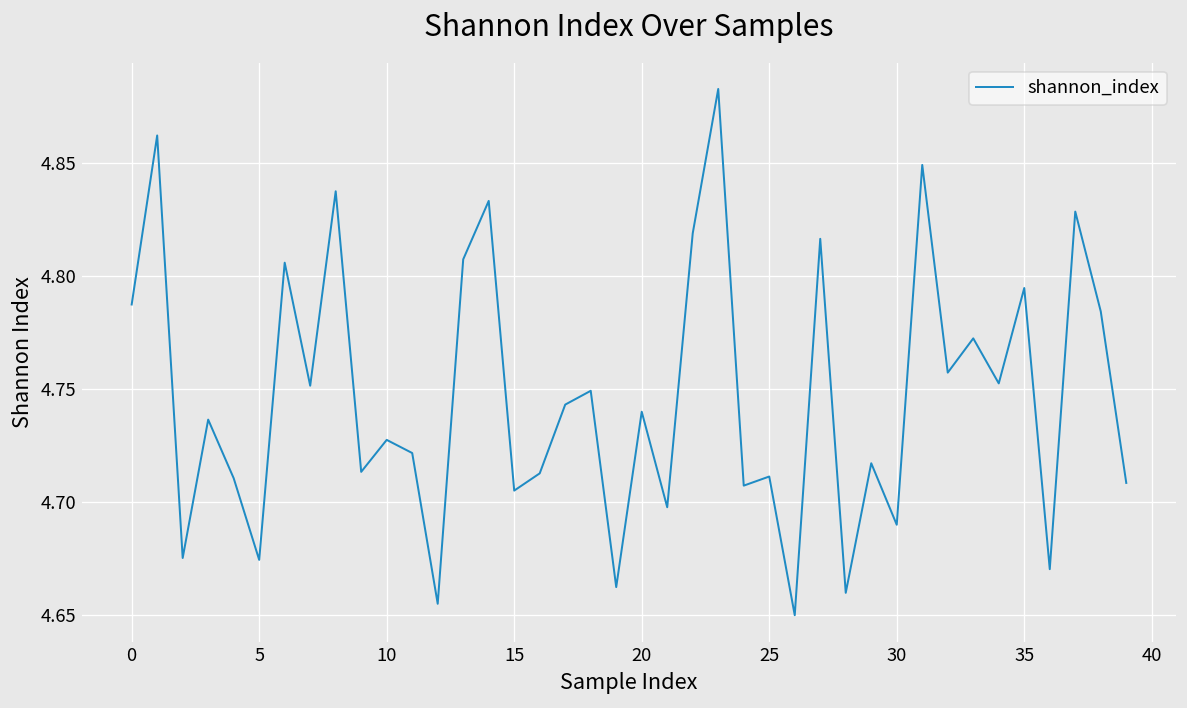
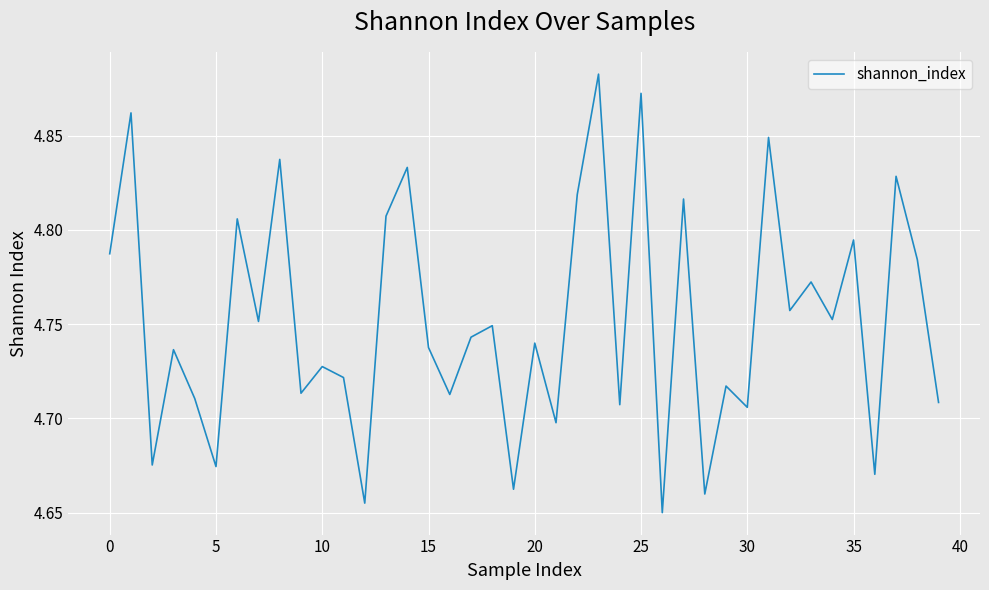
15: 4.705 -> 4.738
25: 4.711 -> 4.873
30: 4.690 -> 4.706
